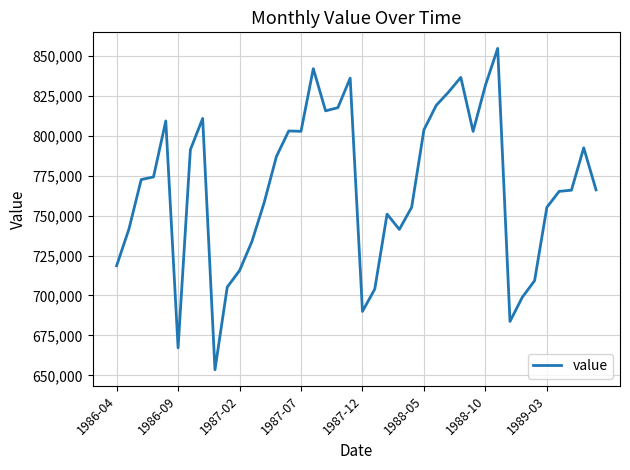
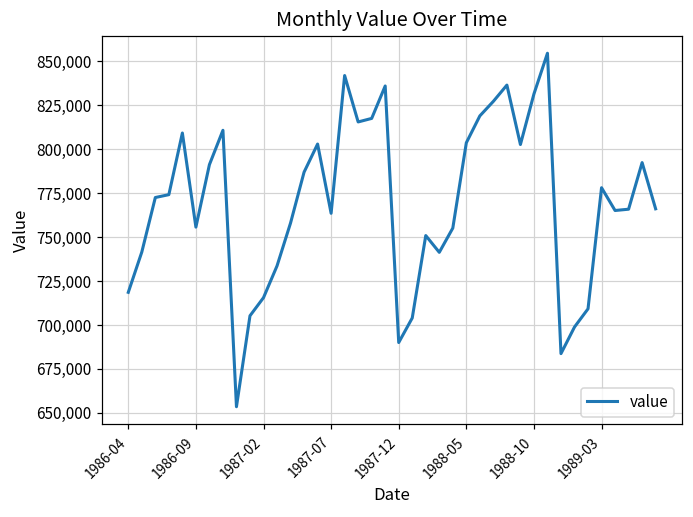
1986-09: 667,000 -> 756,000
1987-07: 803,000 -> 764,000
1989-03: 755,000 -> 778,000
